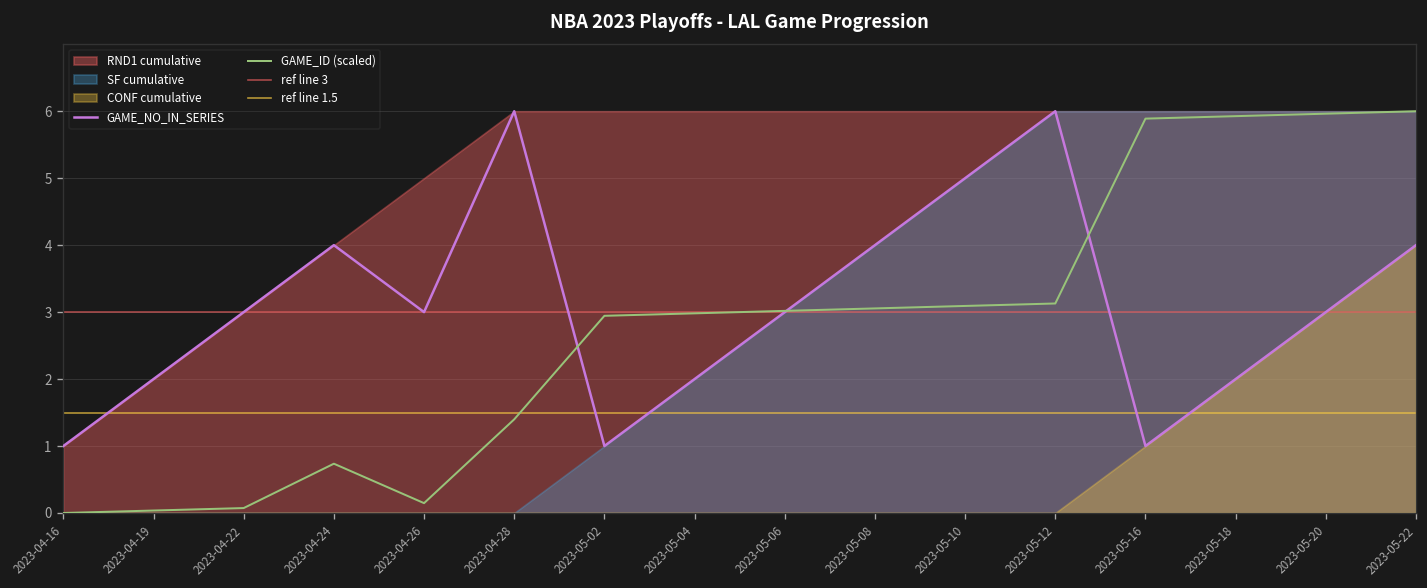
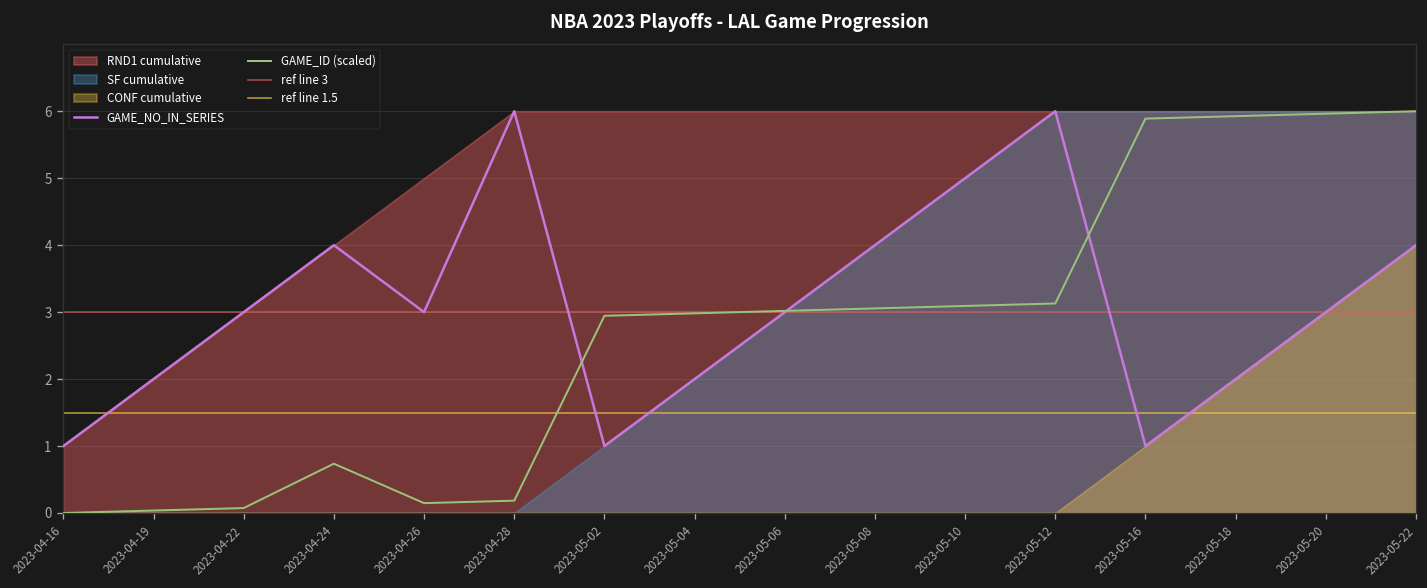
GAME_ID (scaled), 2023-04-28: 1.4 -> 0.2
